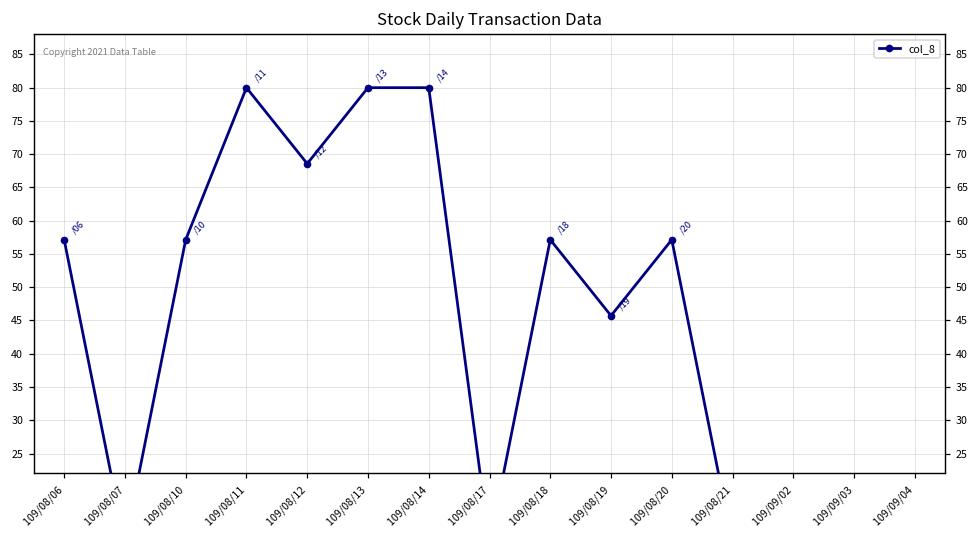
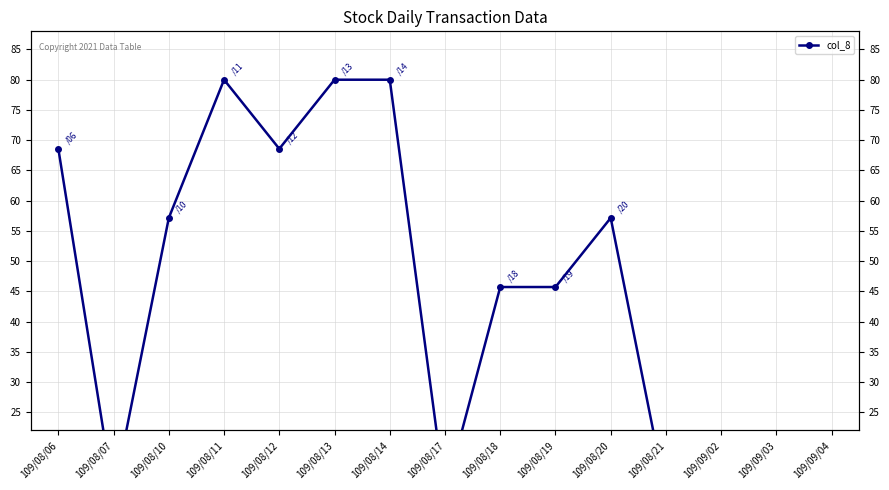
109/08/06: 57 -> 69
109/08/18: 57 -> 46
